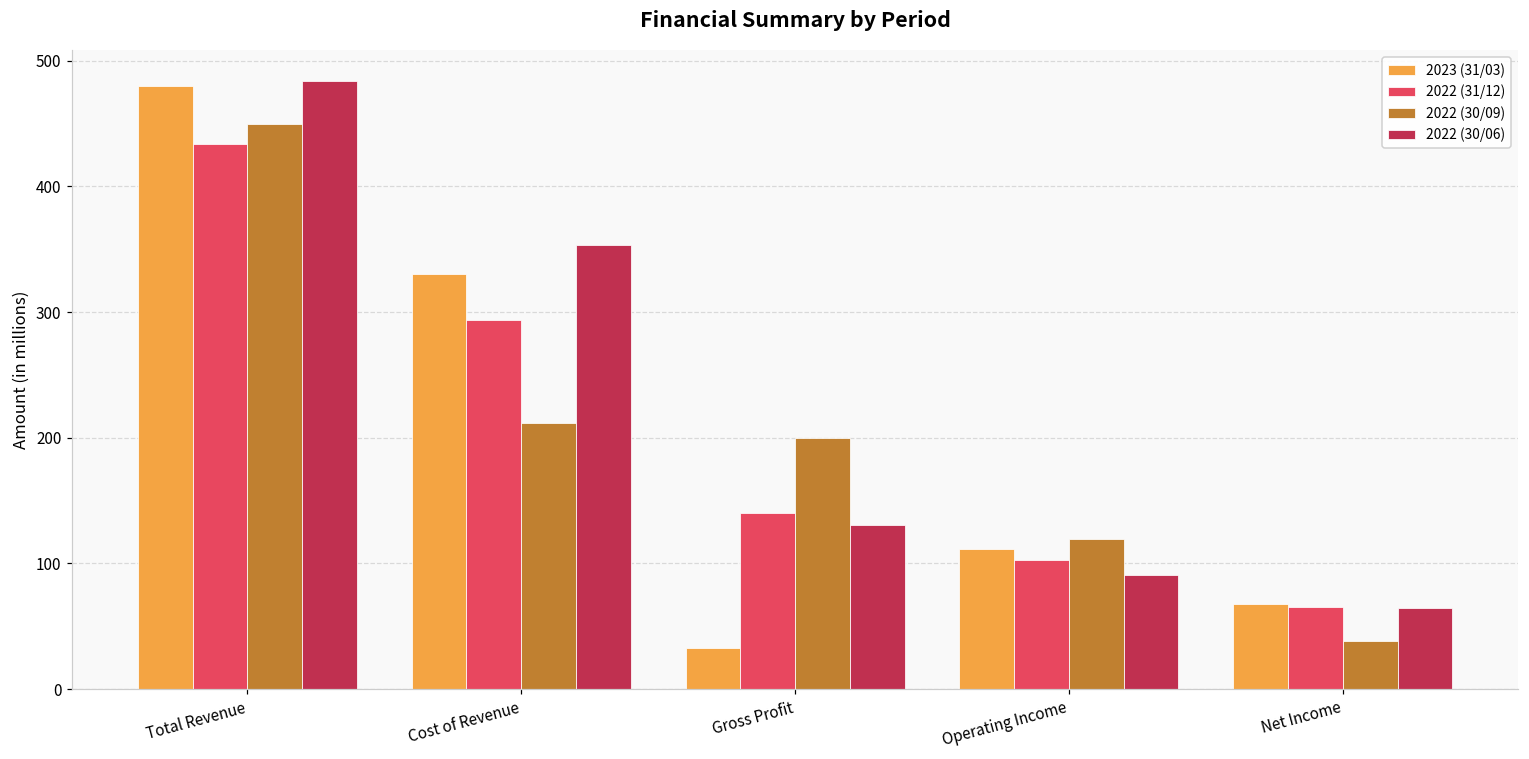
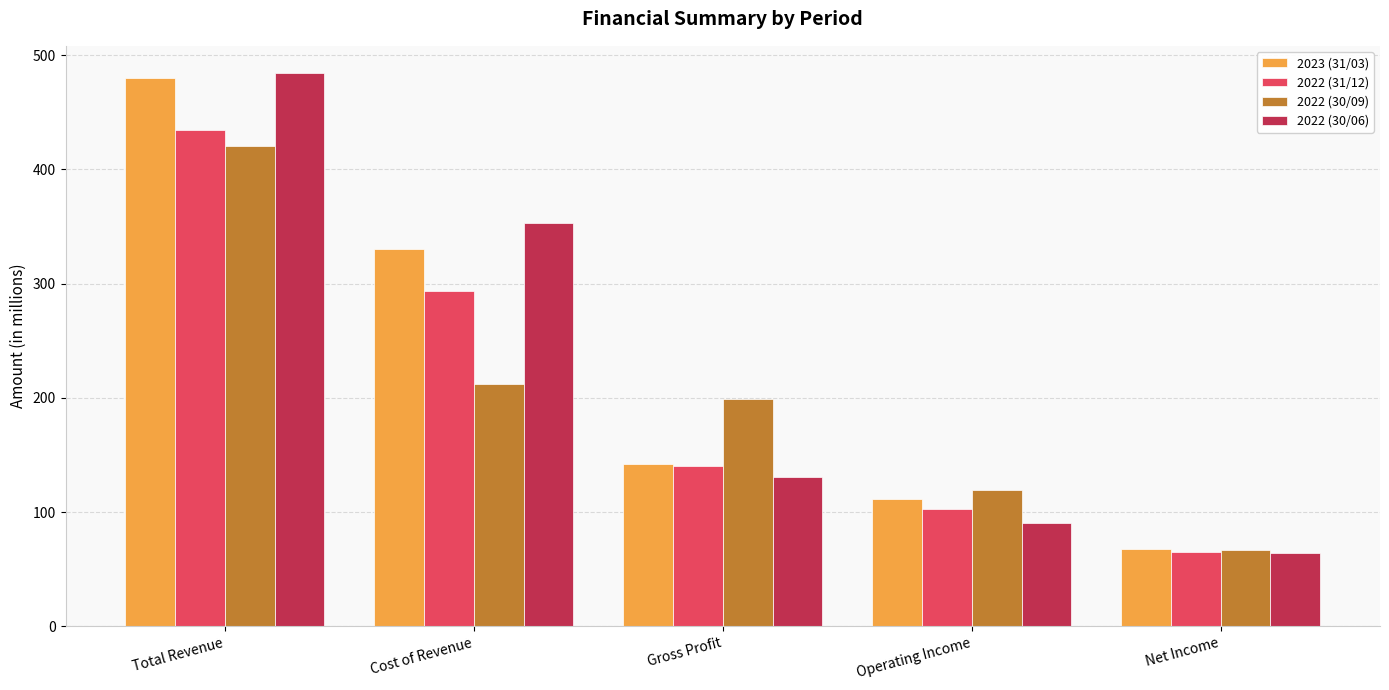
2022 (30/09), Total Revenue: 450 -> 420
2023 (31/03), Gross Profit: 33 -> 142
2022 (30/09), Net Income: 38 -> 66
